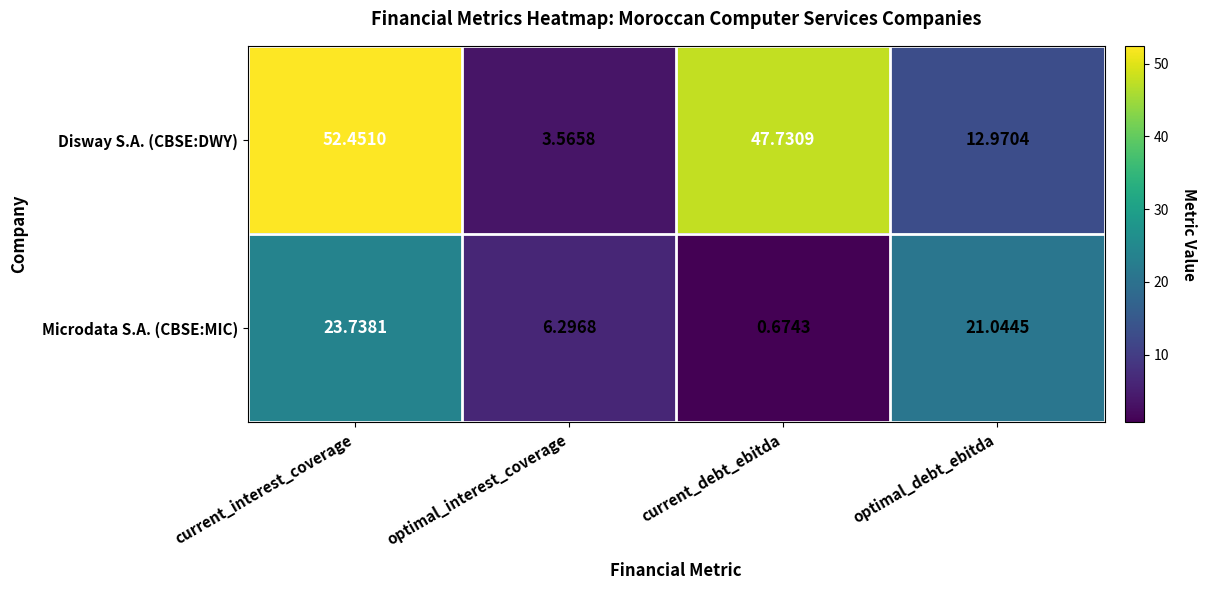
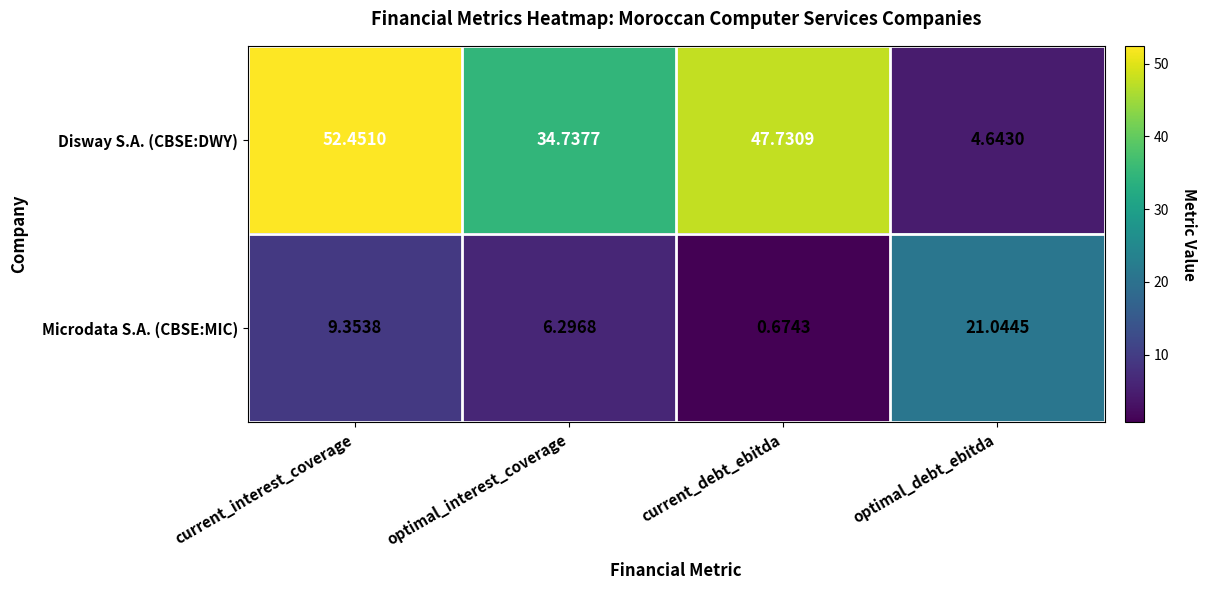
Disway S.A. (CBSE:DWY), optimal_interest_coverage: 3.5658 -> 34.7377
Disway S.A. (CBSE:DWY), optimal_debt_ebitda: 12.9704 -> 4.6430
Microdata S.A. (CBSE:MIC), current_interest_coverage: 23.7381 -> 9.3538
